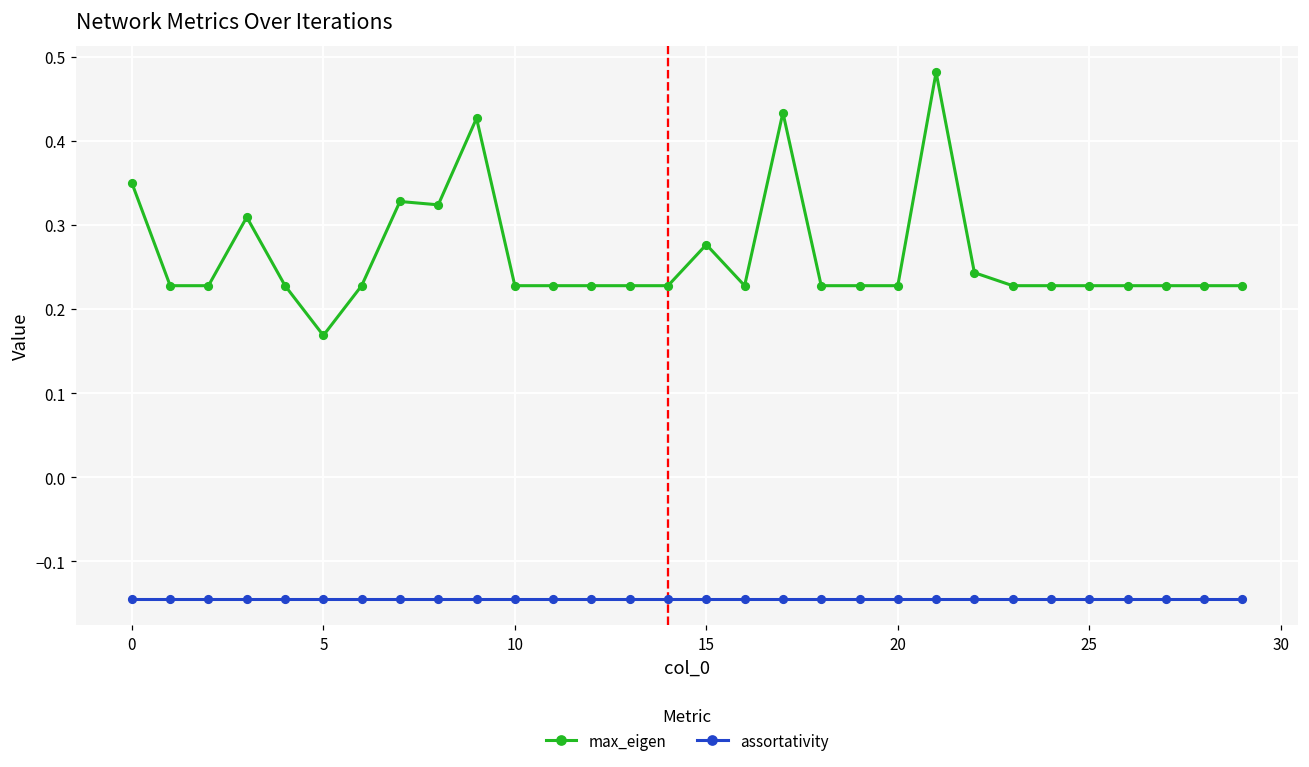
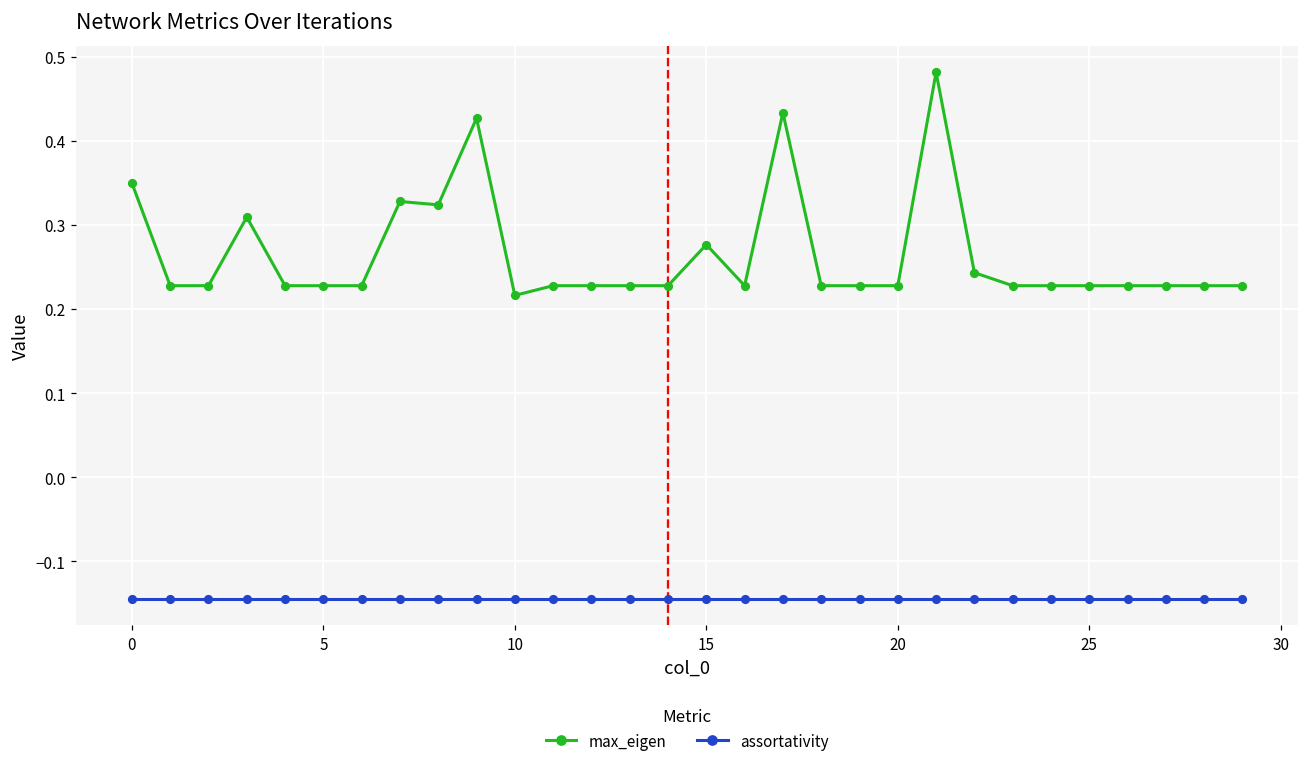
max_eigen, 5: 0.17 -> 0.23
max_eigen, 10: 0.23 -> 0.22
